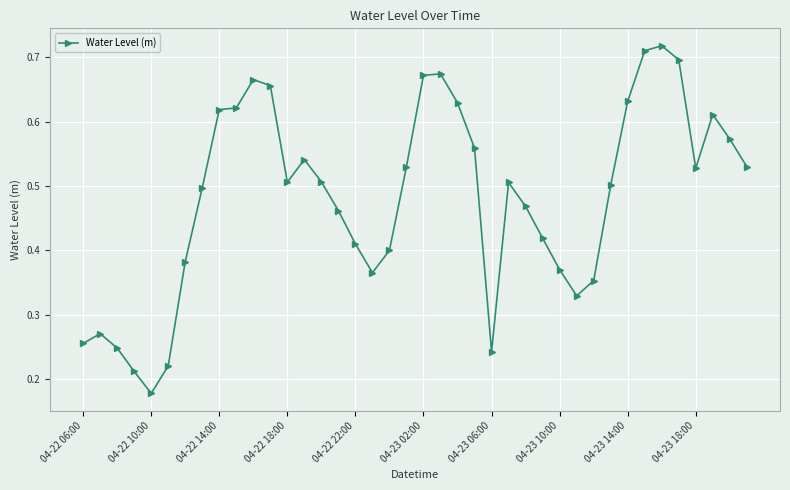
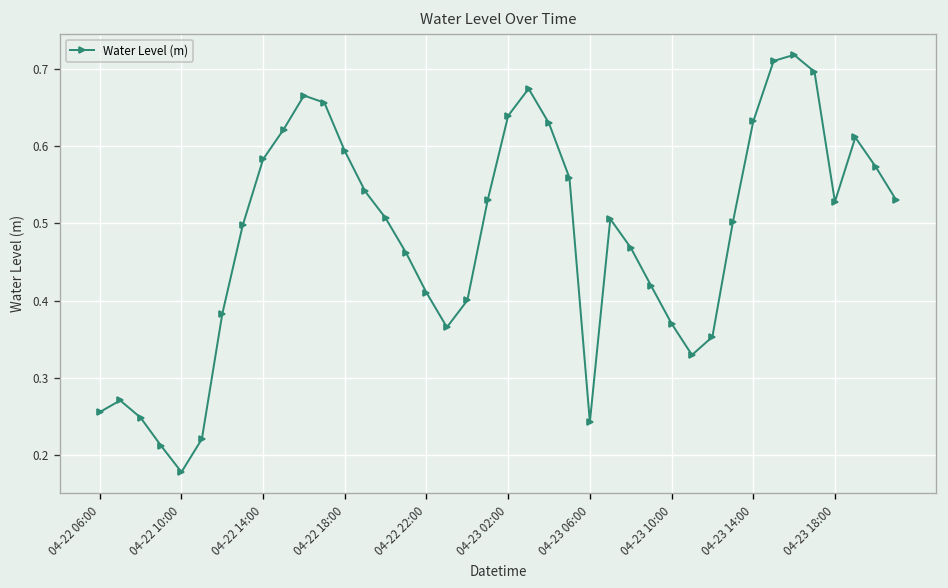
04-22 14:00: 0.62 -> 0.58
04-22 18:00: 0.51 -> 0.59
04-23 02:00: 0.67 -> 0.64
